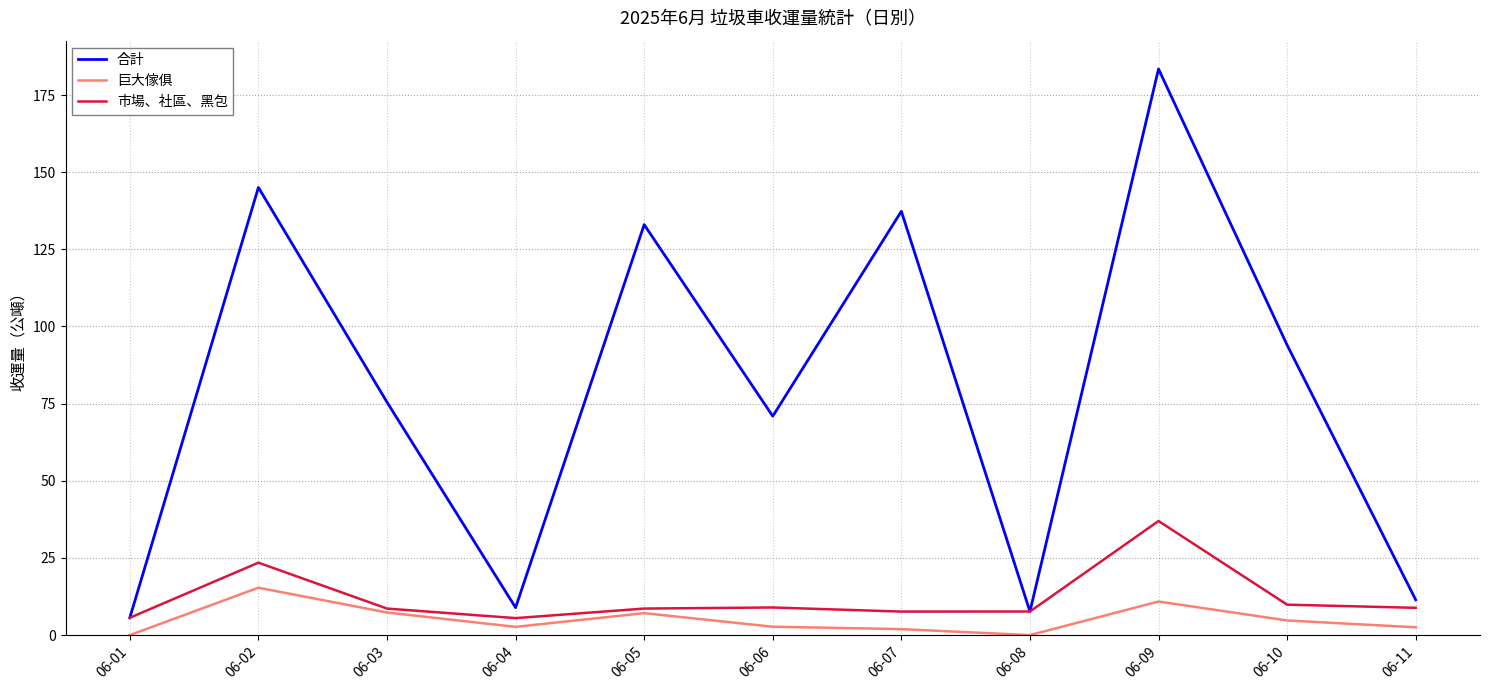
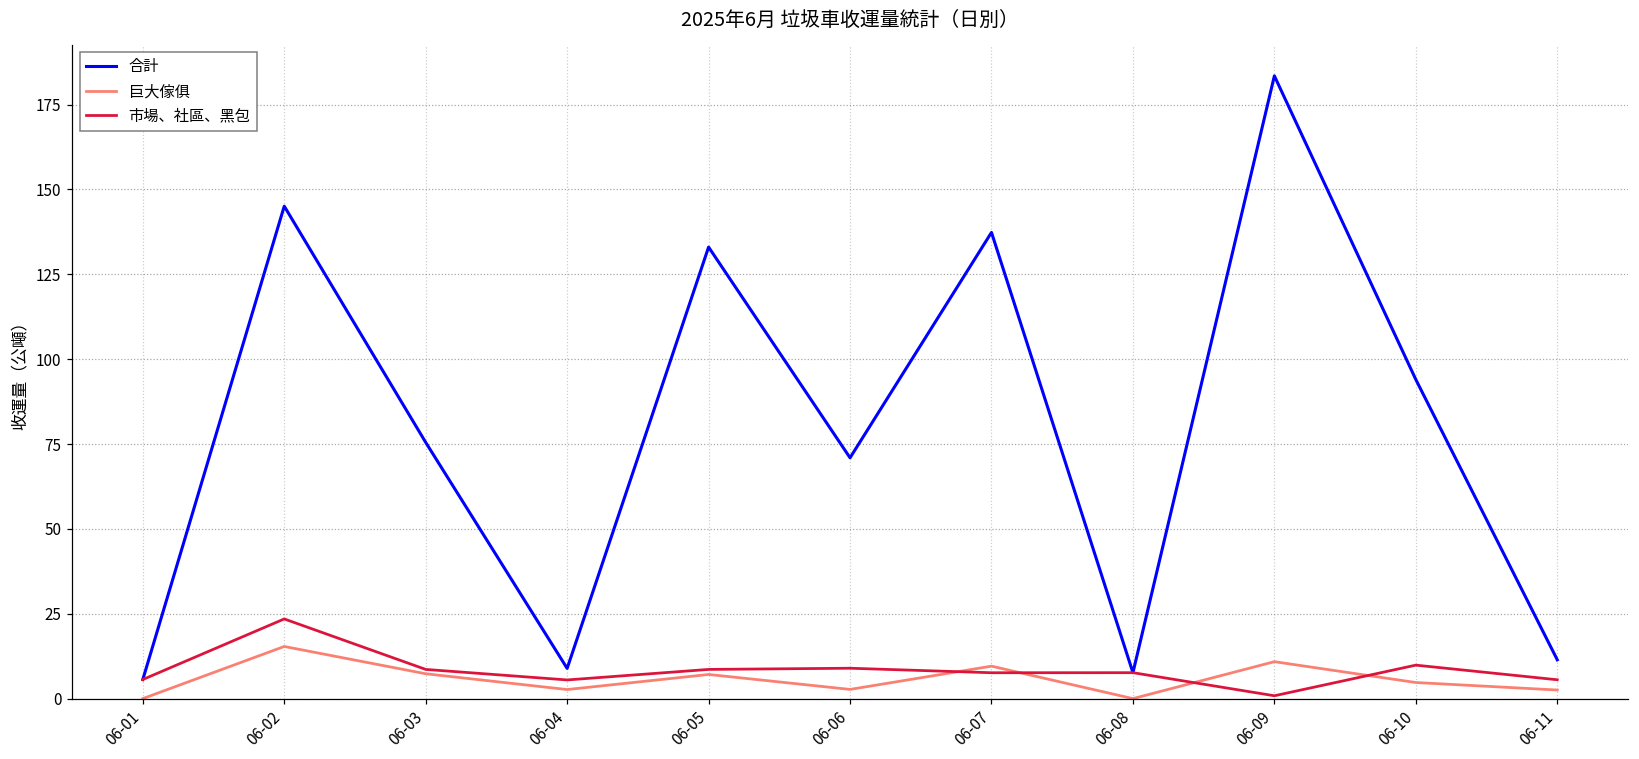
巨大傢俱, 06-07: 2 -> 10
市場、社區、黑包, 06-09: 37 -> 1
市場、社區、黑包, 06-11: 9 -> 6
